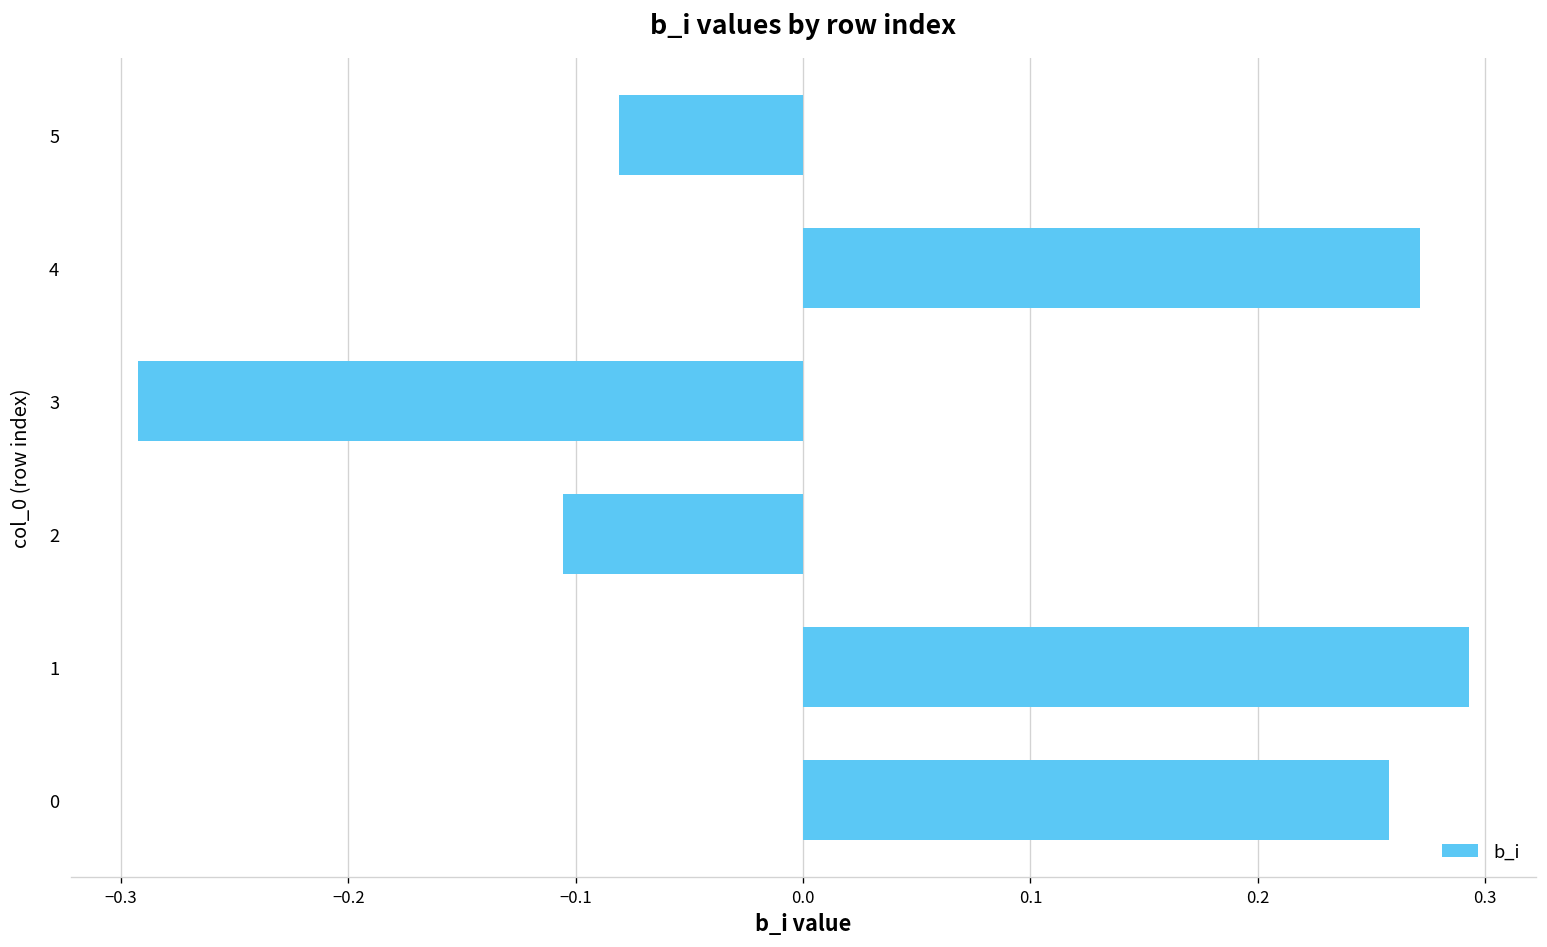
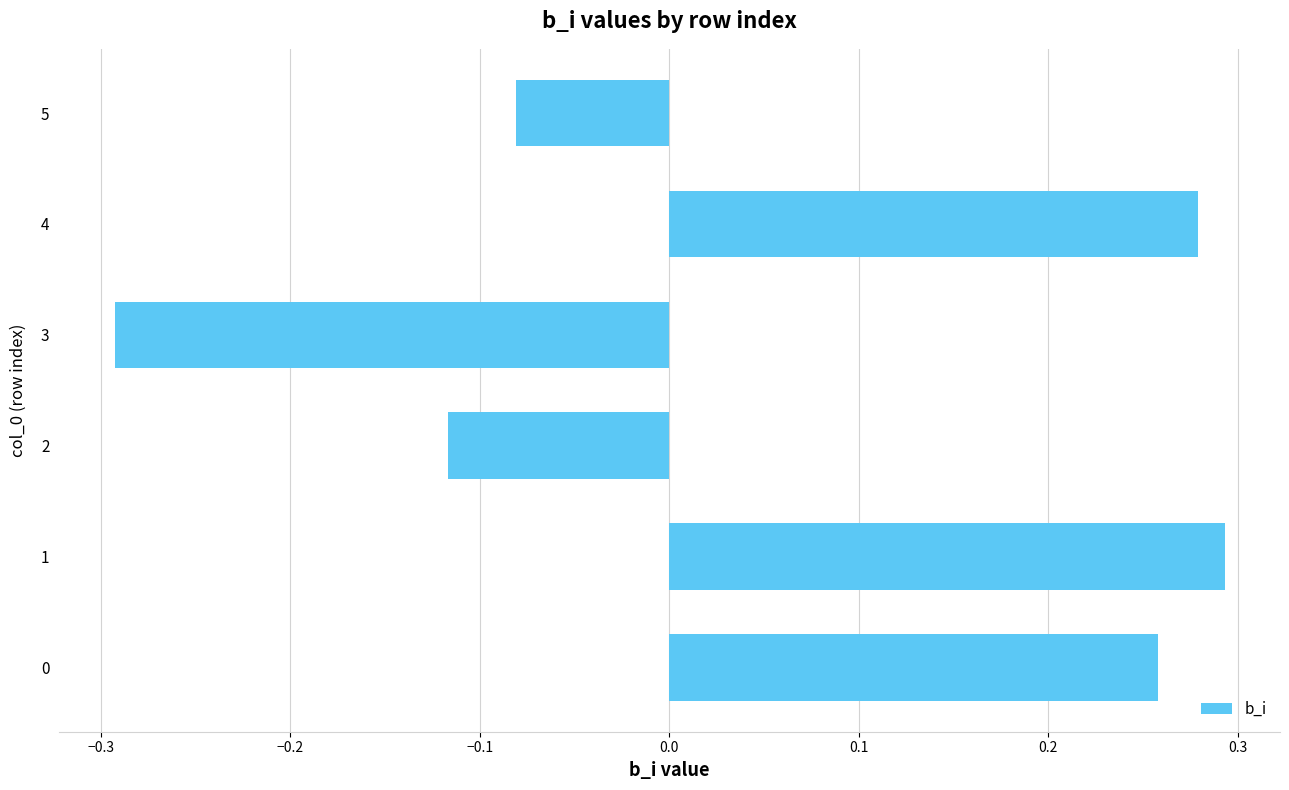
4: 0.271 -> 0.279
2: -0.106 -> -0.117
